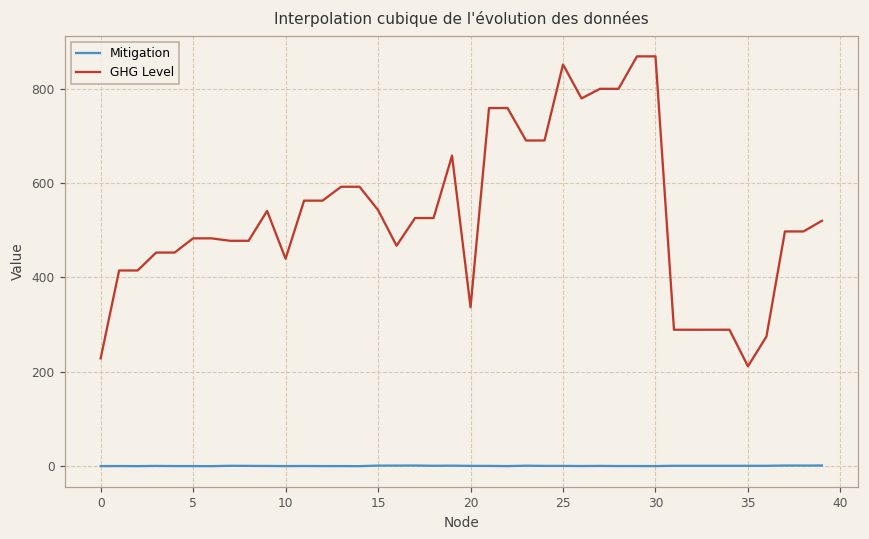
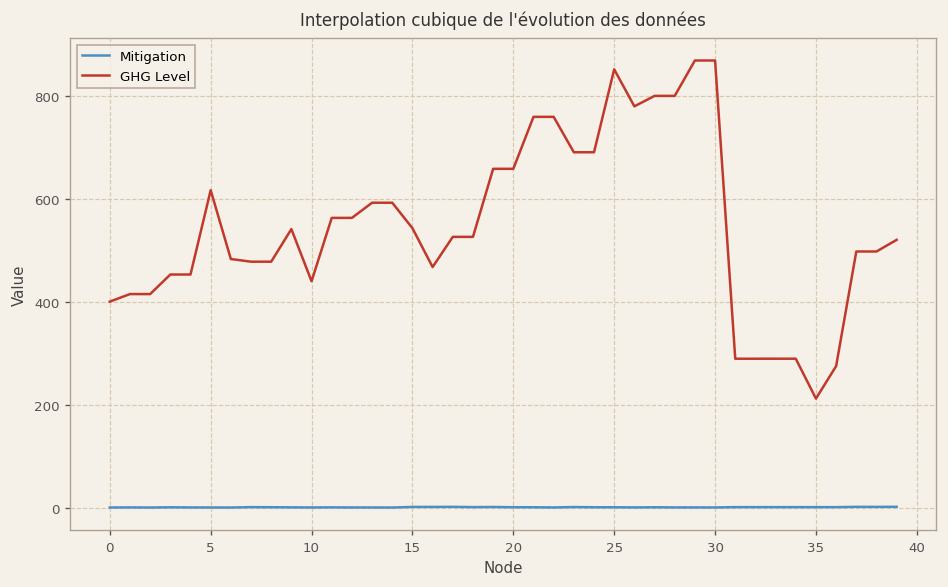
GHG Level, 0: 230 -> 400
GHG Level, 5: 480 -> 620
GHG Level, 20: 340 -> 660
